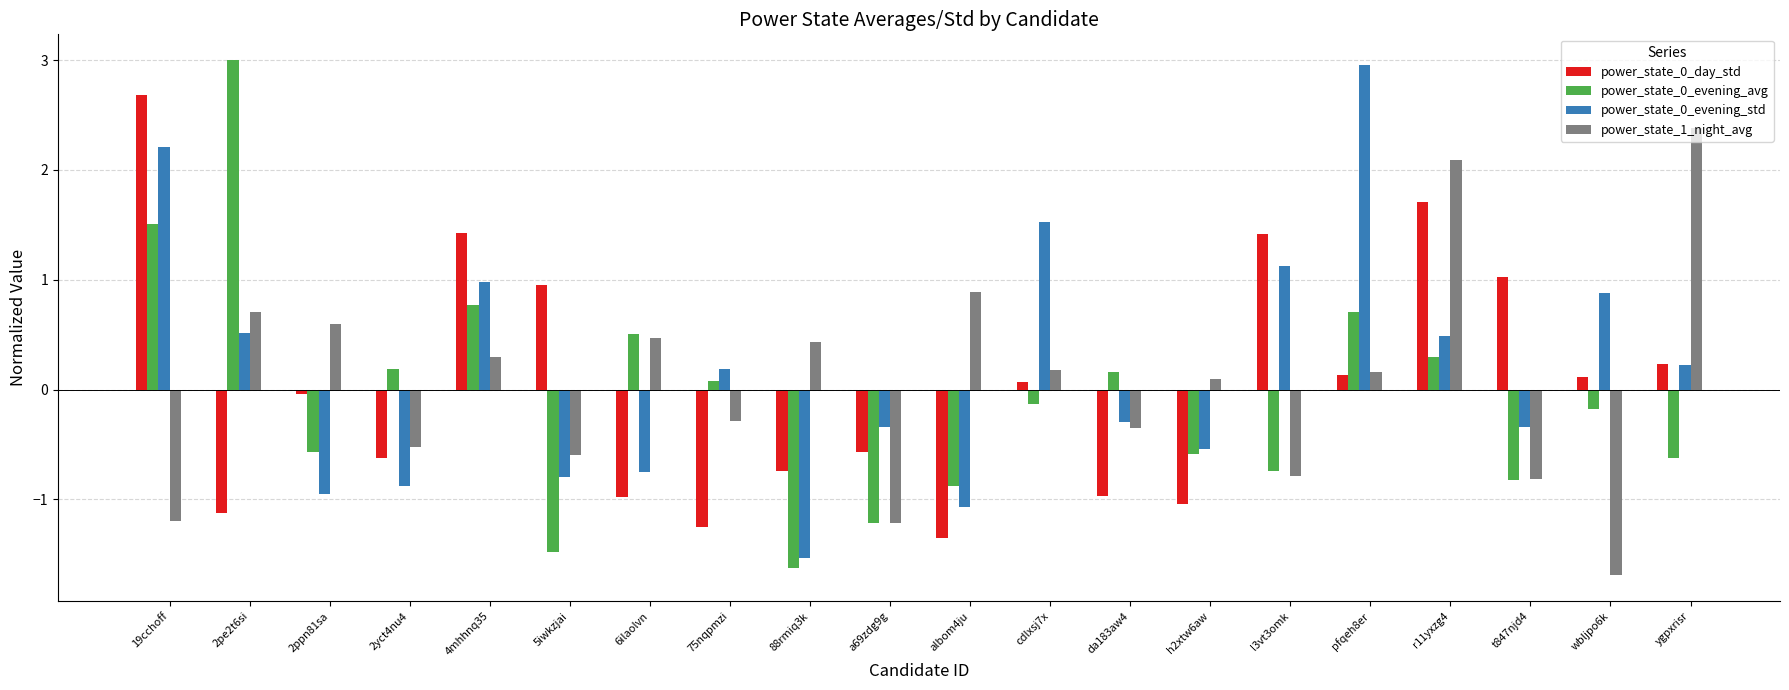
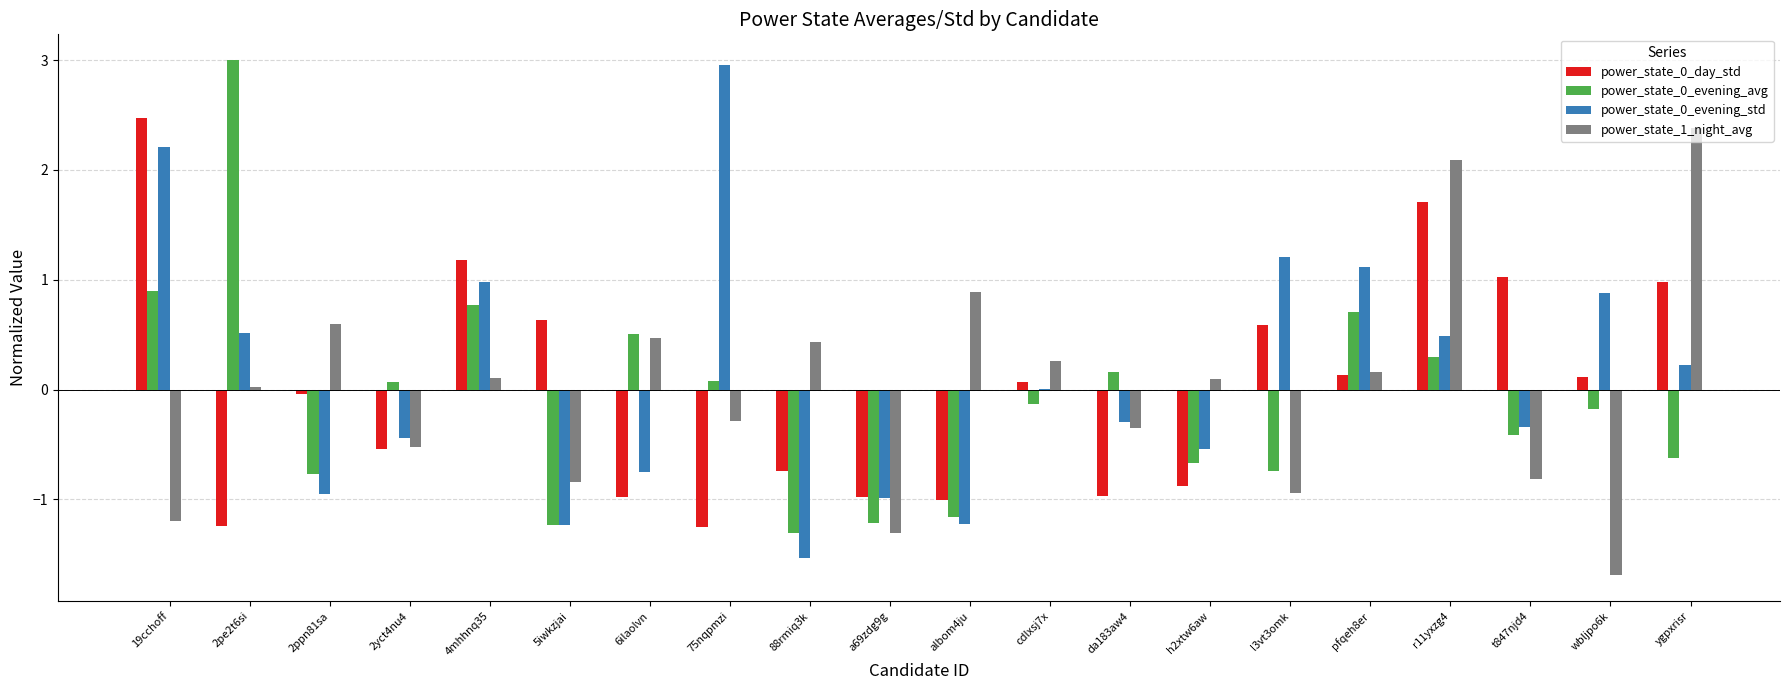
power_state_0_day_std, 19cchoff: 2.69 -> 2.48
power_state_0_evening_avg, 19cchoff: 1.51 -> 0.89
power_state_0_day_std, 2pe2t6si: -1.12 -> -1.24
power_state_1_night_avg, 2pe2t6si: 0.70 -> 0.03
power_state_0_evening_avg, 2ppn81sa: -0.57 -> -0.77
power_state_0_day_std, 2yct4nu4: -0.62 -> -0.54
power_state_0_evening_avg, 2yct4nu4: 0.19 -> 0.07
power_state_0_evening_std, 2yct4nu4: -0.88 -> -0.44
power_state_0_day_std, 4mhhnq35: 1.43 -> 1.18
power_state_1_night_avg, 4mhhnq35: 0.30 -> 0.10
power_state_0_day_std, 5iwkzjai: 0.96 -> 0.63
power_state_0_evening_avg, 5iwkzjai: -1.48 -> -1.24
power_state_0_evening_std, 5iwkzjai: -0.79 -> -1.24
power_state_1_night_avg, 5iwkzjai: -0.60 -> -0.84
power_state_0_evening_std, 75nqpmzi: 0.19 -> 2.96
power_state_0_evening_avg, 88rmiq3k: -1.63 -> -1.30
power_state_0_day_std, a69zdg9g: -0.57 -> -0.98
power_state_0_evening_std, a69zdg9g: -0.34 -> -0.99
power_state_1_night_avg, a69zdg9g: -1.21 -> -1.31
power_state_0_day_std, albom4ju: -1.35 -> -1.01
power_state_0_evening_avg, albom4ju: -0.88 -> -1.16
power_state_0_evening_std, albom4ju: -1.07 -> -1.23
power_state_0_evening_std, cdlxsj7x: 1.52 -> 0.00
power_state_1_night_avg, cdlxsj7x: 0.18 -> 0.26
power_state_0_day_std, h2xtw6aw: -1.04 -> -0.88
power_state_0_evening_avg, h2xtw6aw: -0.58 -> -0.67
power_state_0_day_std, l3vt3omk: 1.42 -> 0.59
power_state_0_evening_std, l3vt3omk: 1.12 -> 1.21
power_state_1_night_avg, l3vt3omk: -0.79 -> -0.94
power_state_0_evening_std, pfqeh8er: 2.96 -> 1.12
power_state_0_evening_avg, t847njd4: -0.82 -> -0.41
power_state_0_day_std, ygpxrisr: 0.23 -> 0.98
